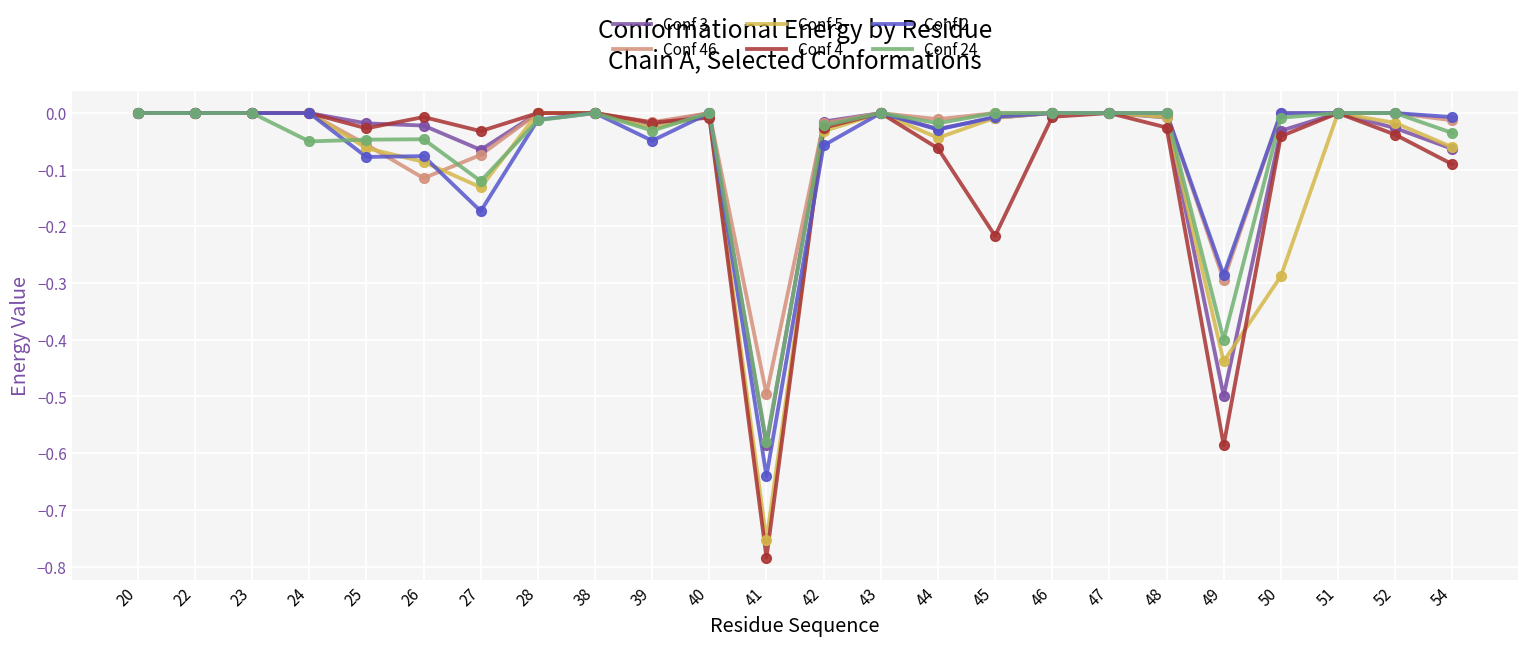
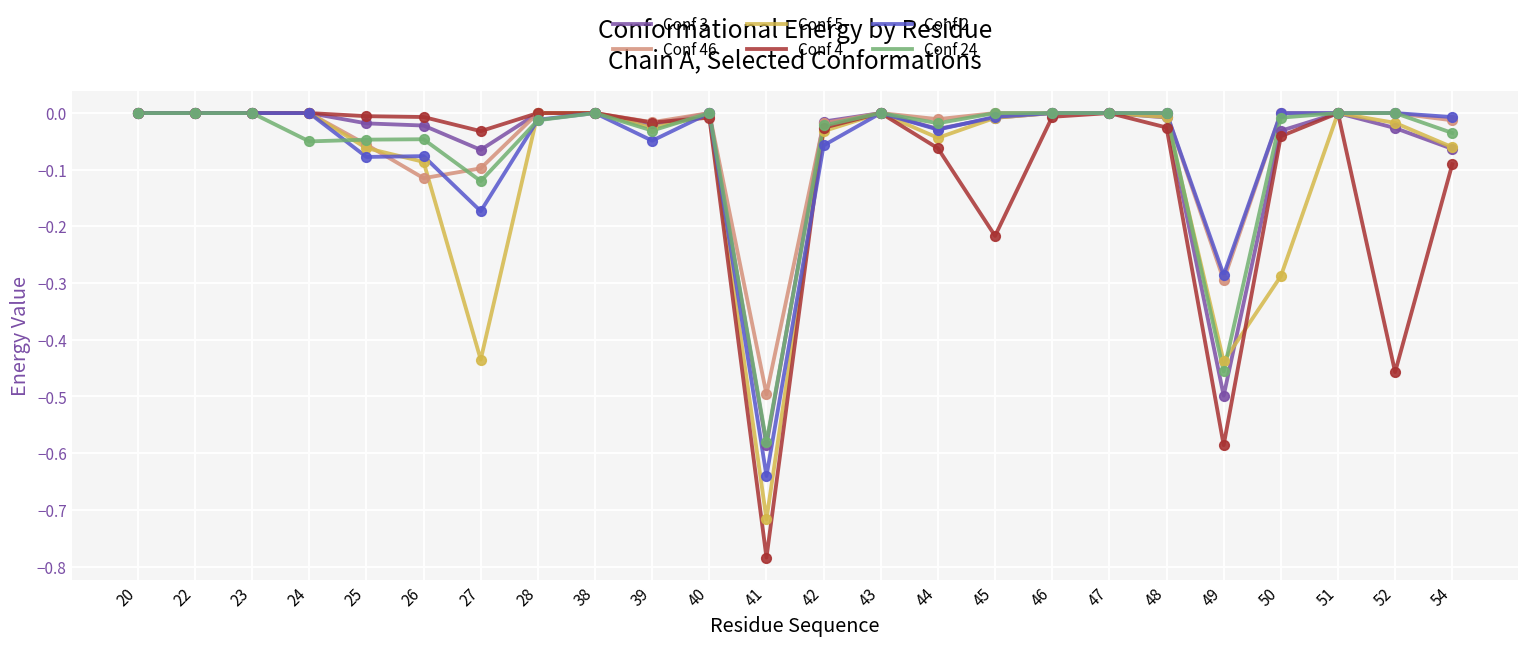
Conf 4, 25: -0.03 -> -0.01
Conf 46, 27: -0.07 -> -0.10
Conf 5, 27: -0.13 -> -0.44
Conf 5, 41: -0.75 -> -0.72
Conf 24, 49: -0.40 -> -0.46
Conf 4, 52: -0.04 -> -0.46
